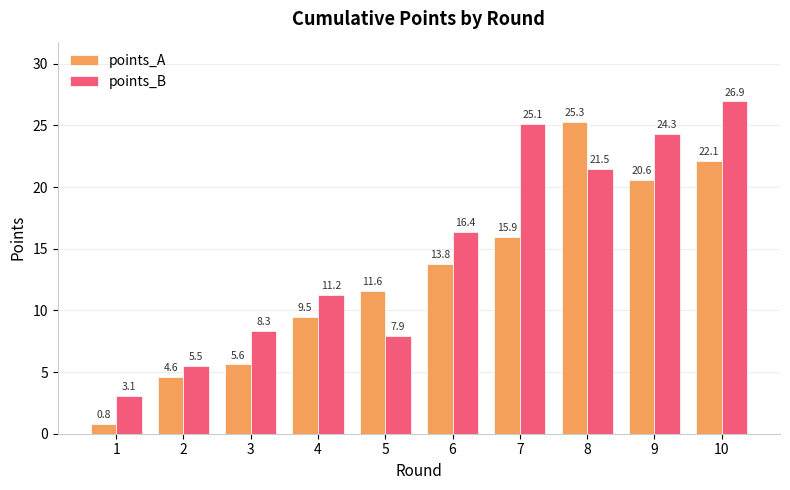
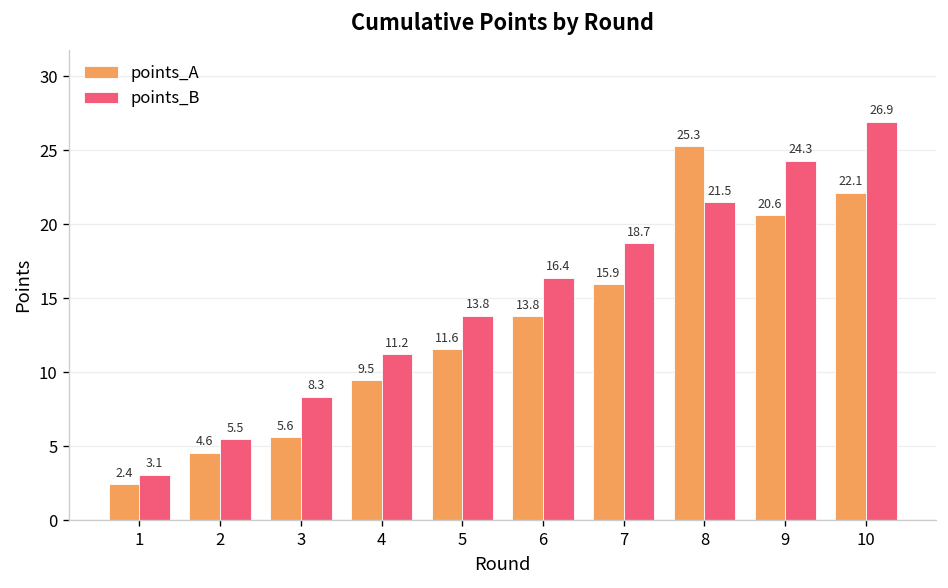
points_A, 1: 0.8 -> 2.4
points_B, 5: 7.9 -> 13.8
points_B, 7: 25.1 -> 18.7
